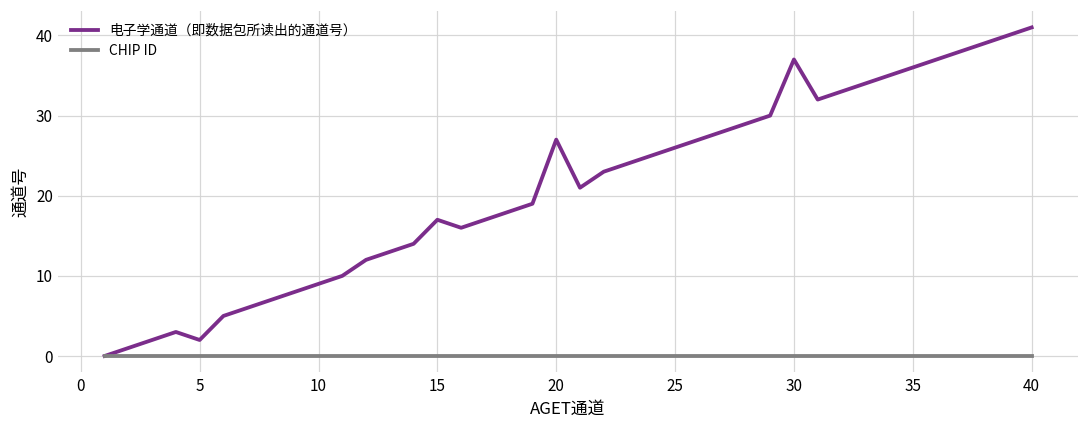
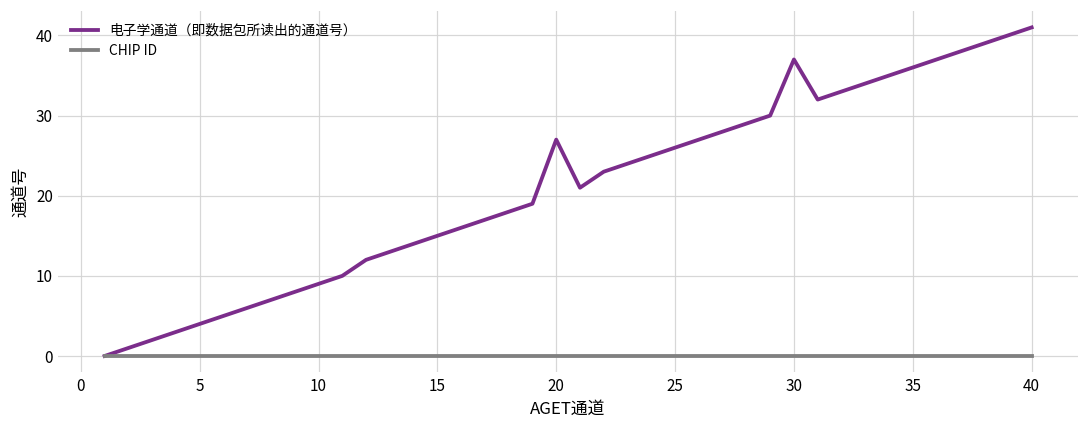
电子学通道（即数据包所读出的通道号）, 5: 2 -> 4
电子学通道（即数据包所读出的通道号）, 15: 17 -> 15
